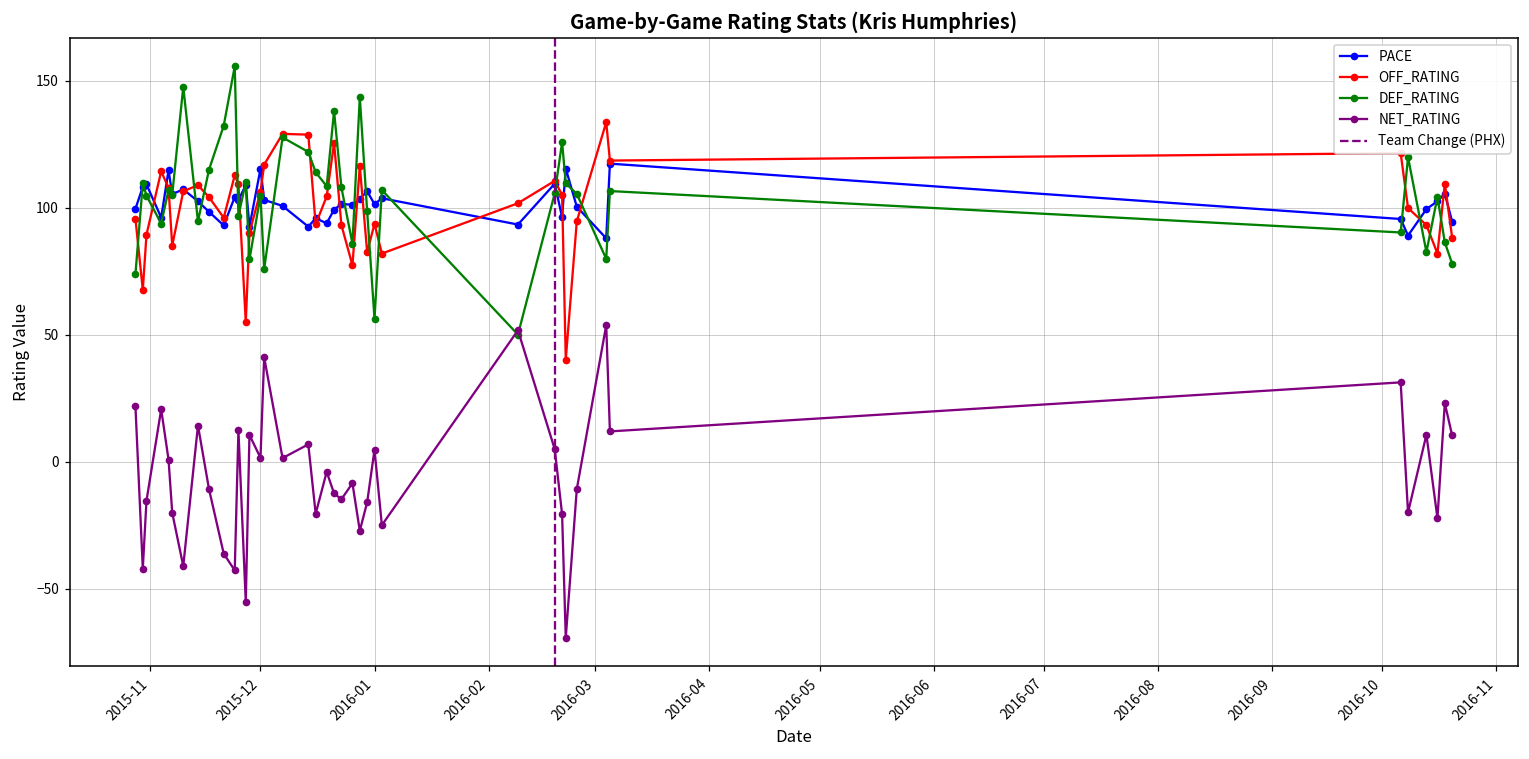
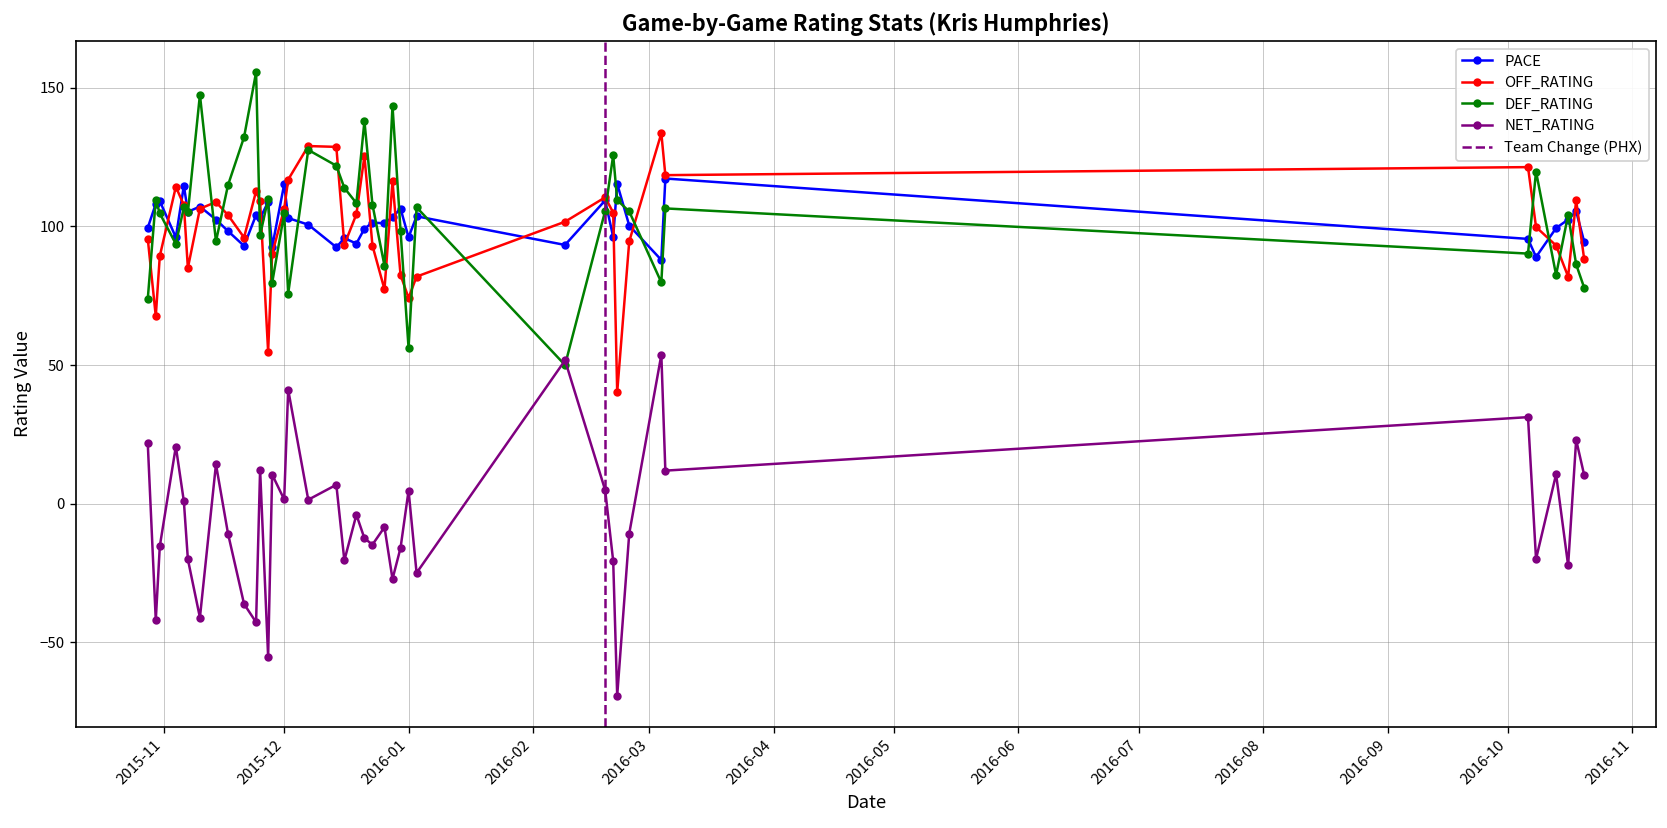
PACE, 2016-01: 101 -> 96
OFF_RATING, 2016-01: 94 -> 74
